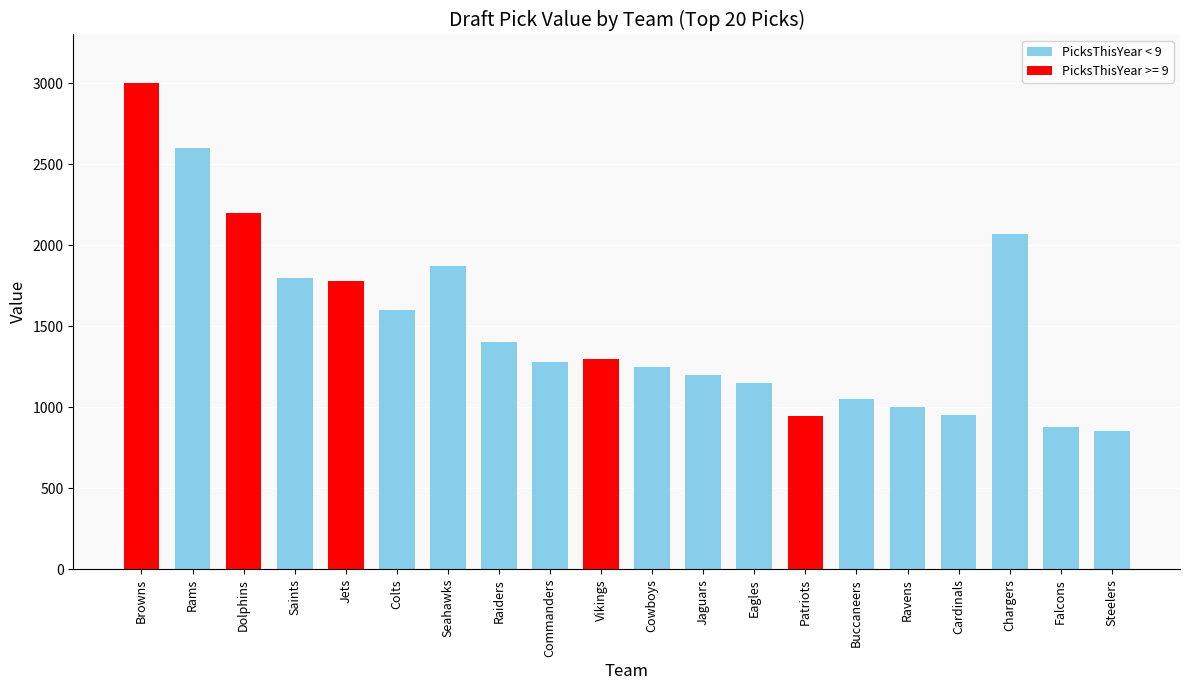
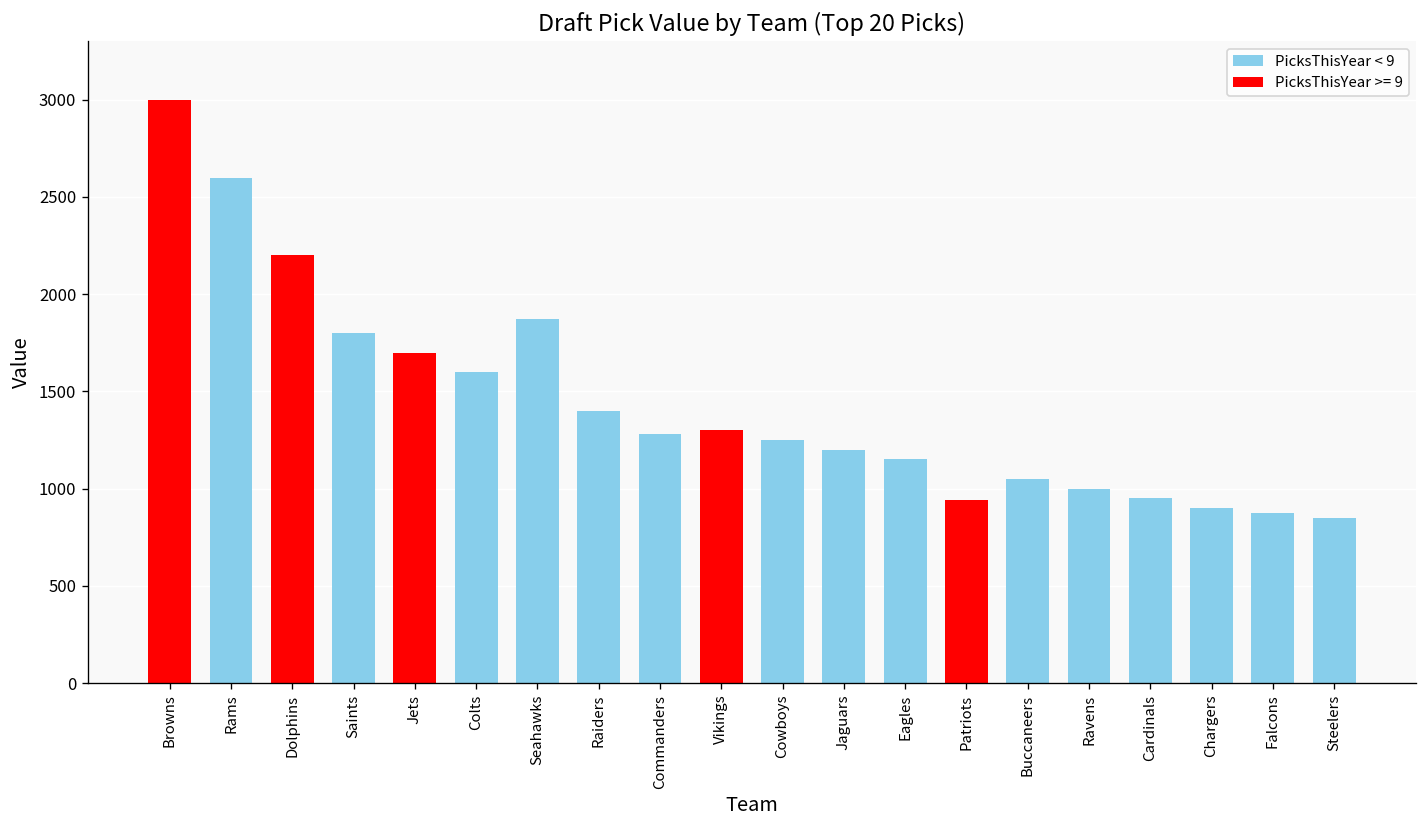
Jets: 1780 -> 1700
Chargers: 2070 -> 900
